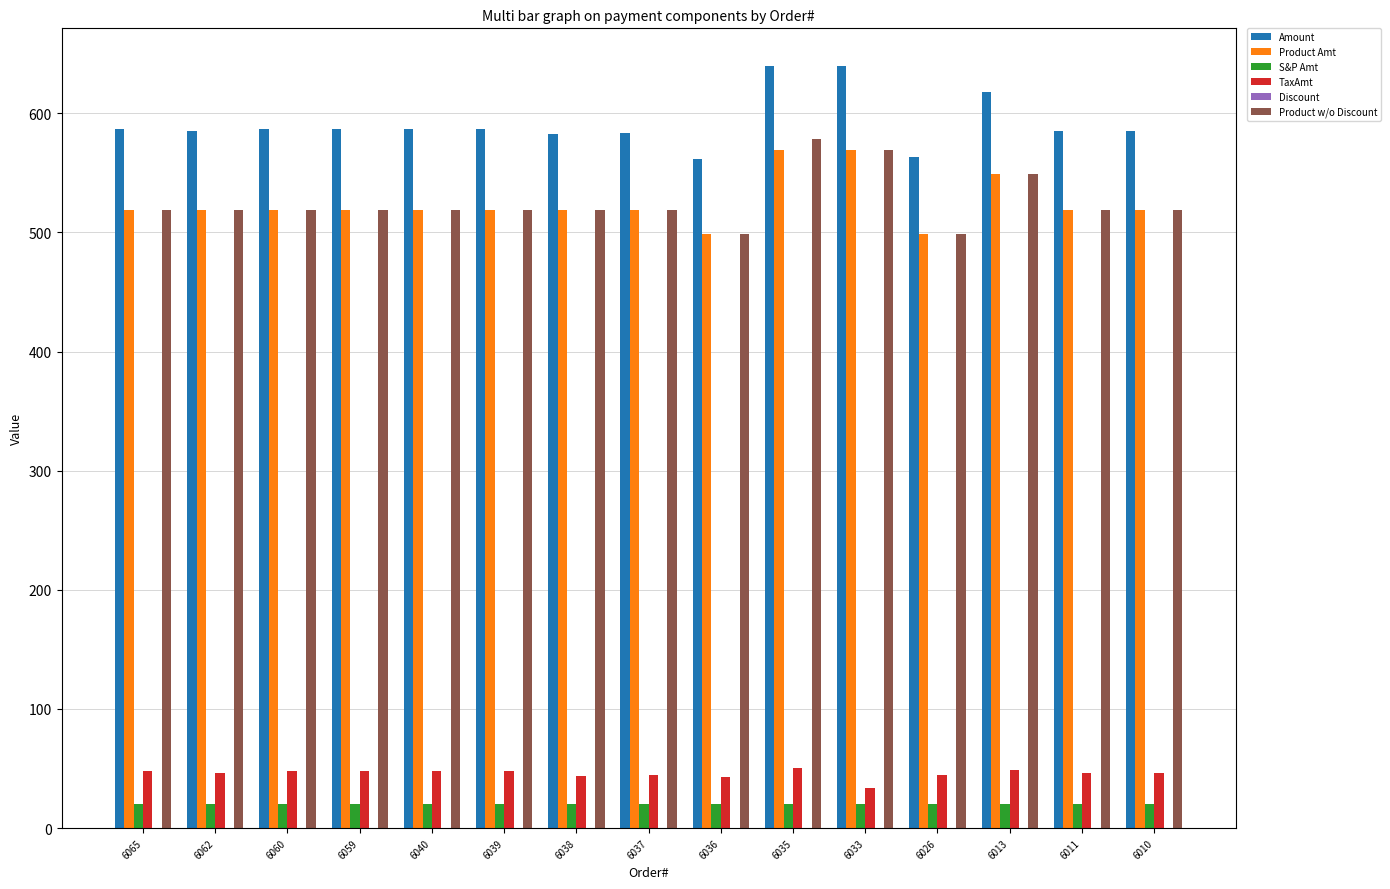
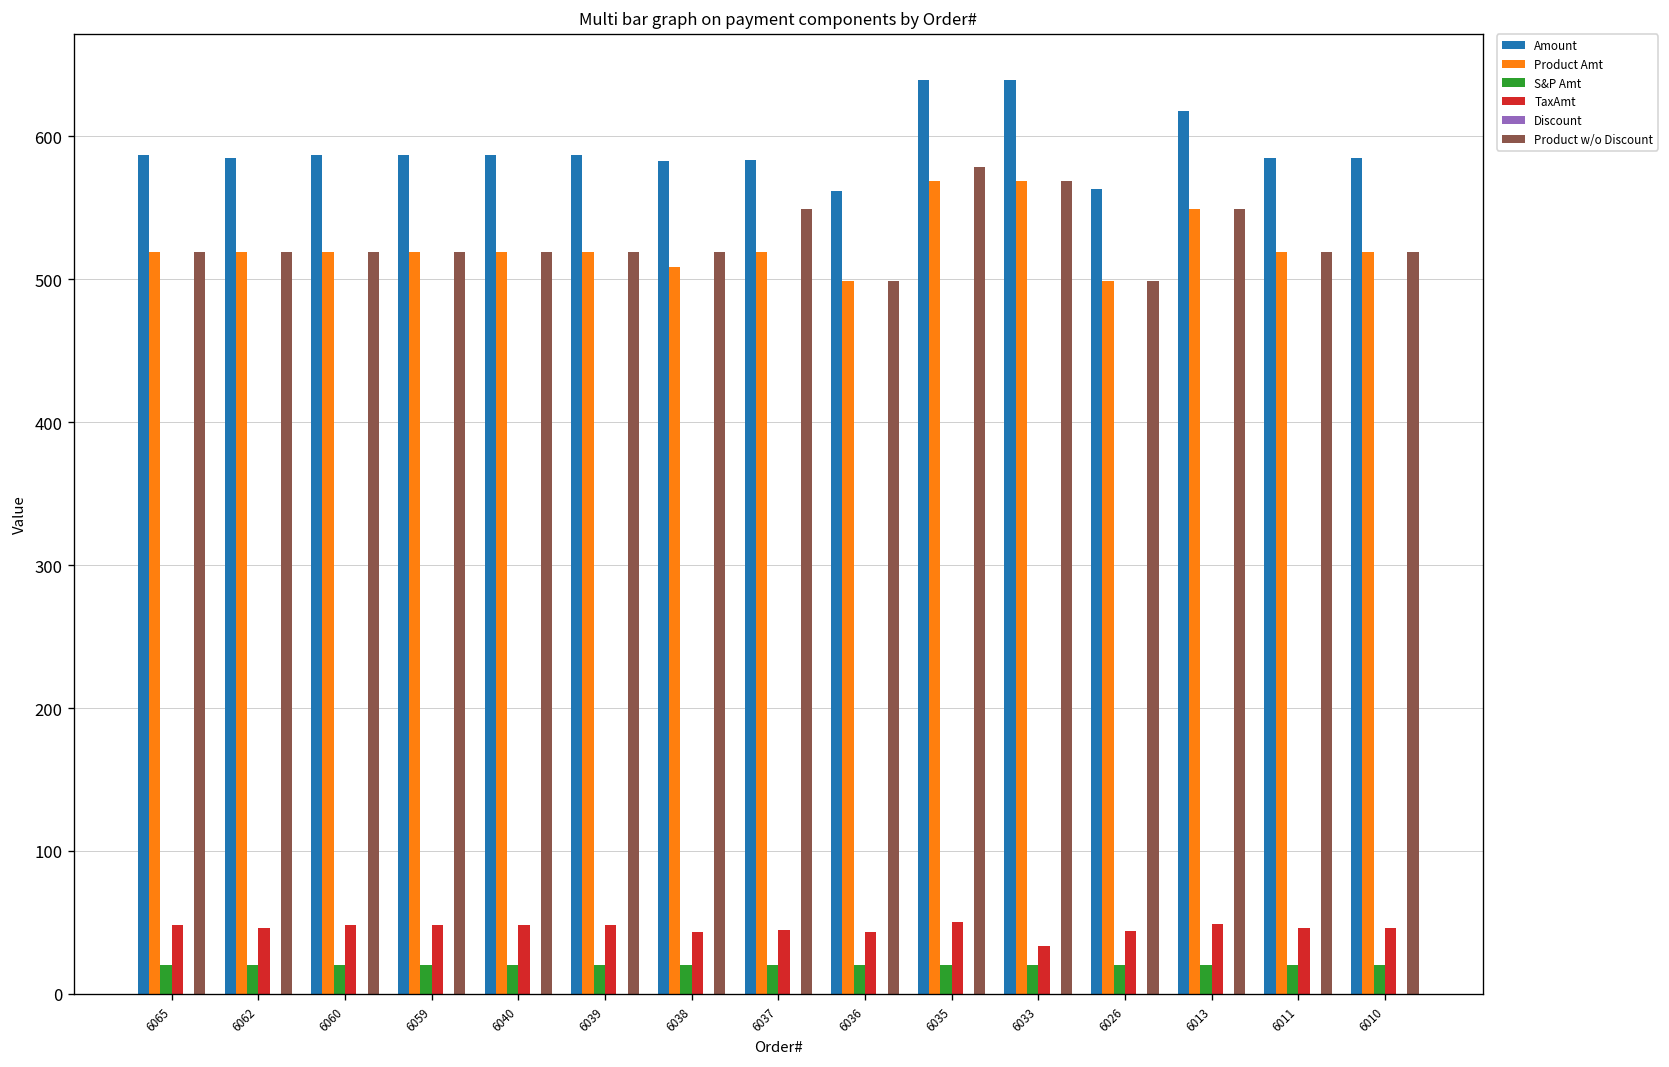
Product Amt, 6038: 519 -> 509
Product w/o Discount, 6037: 519 -> 549
